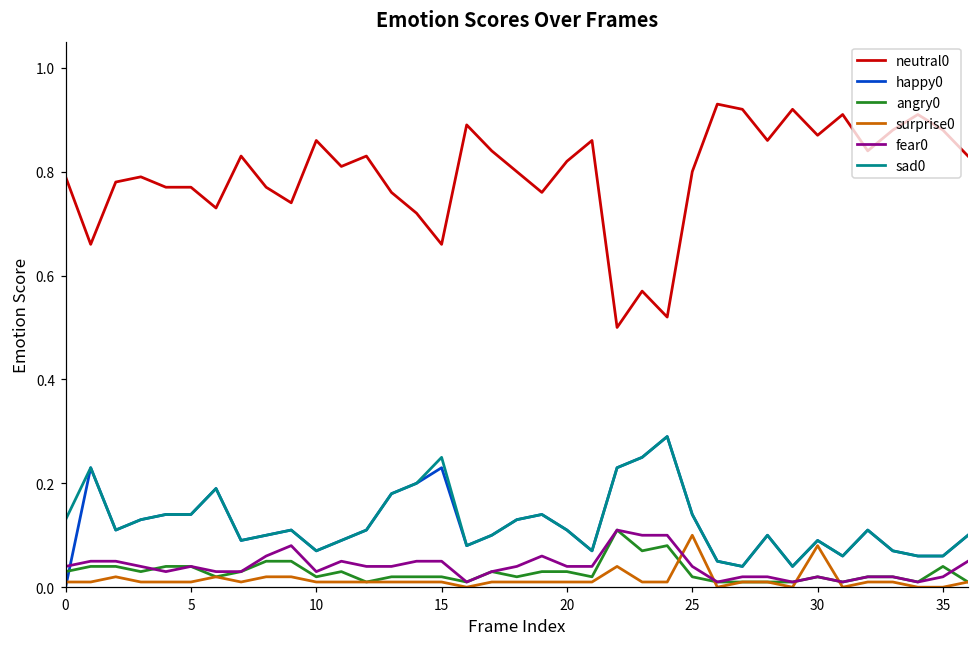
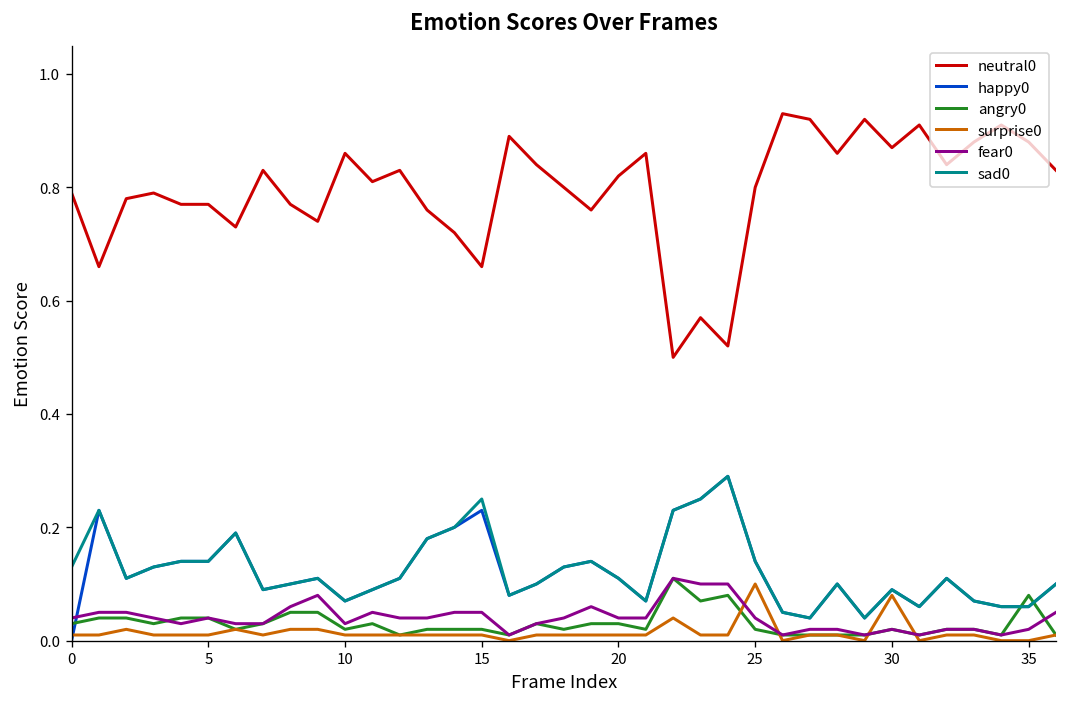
angry0, 35: 0.04 -> 0.08
